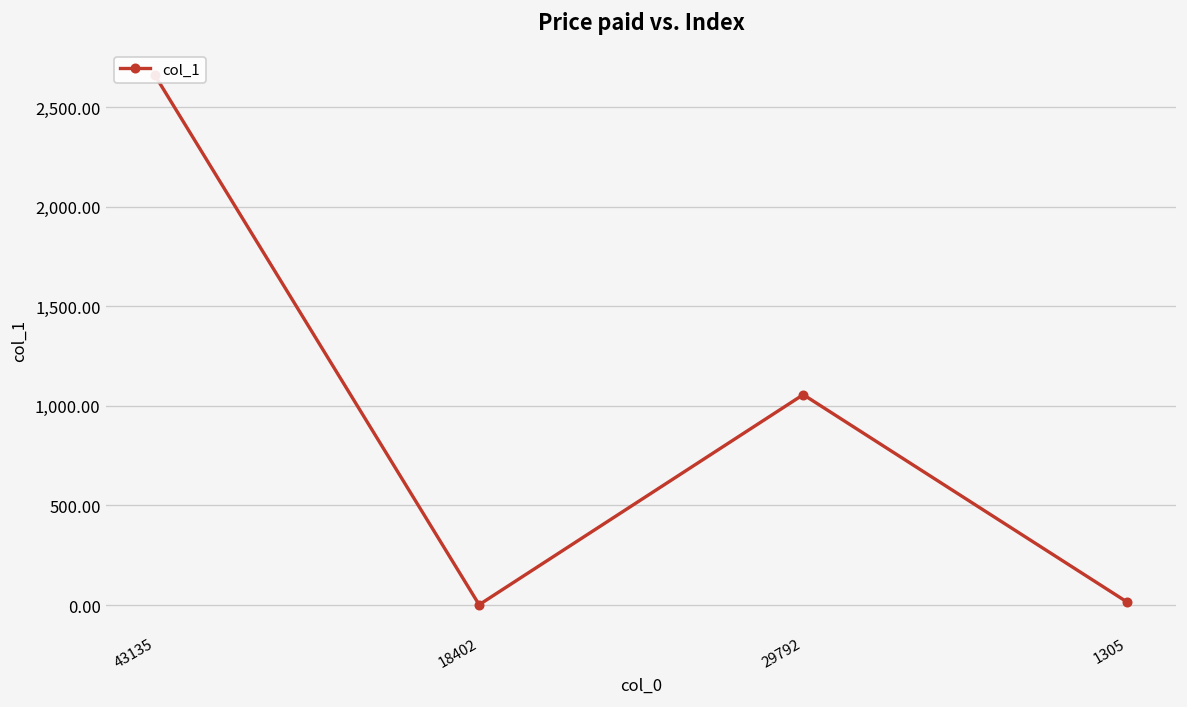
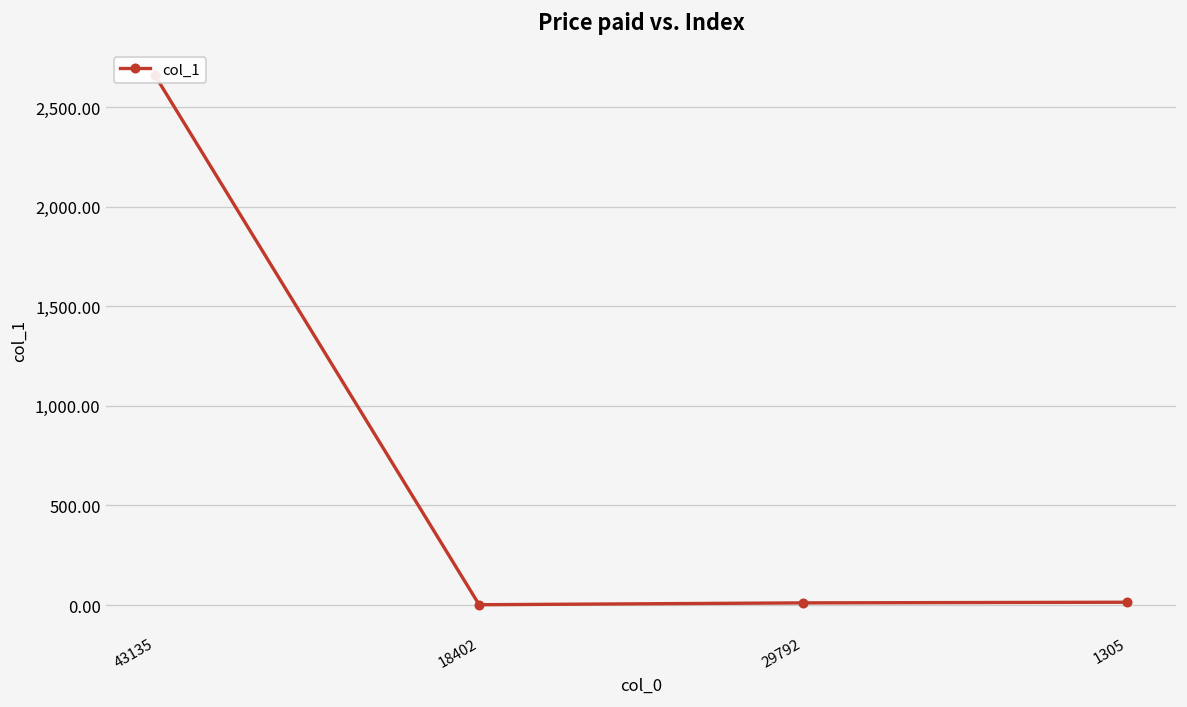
29792: 1,060 -> 10
